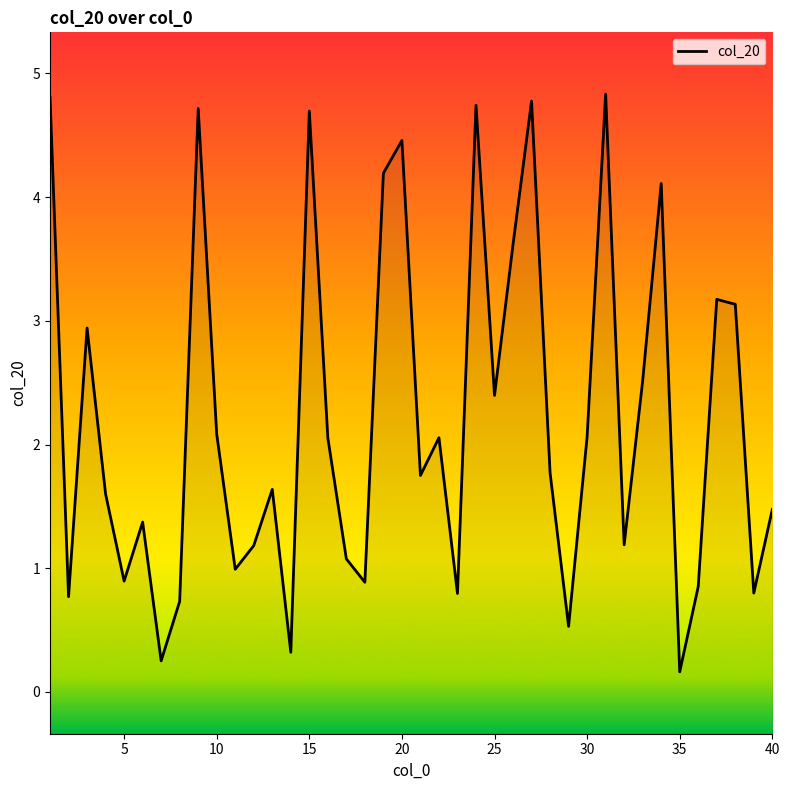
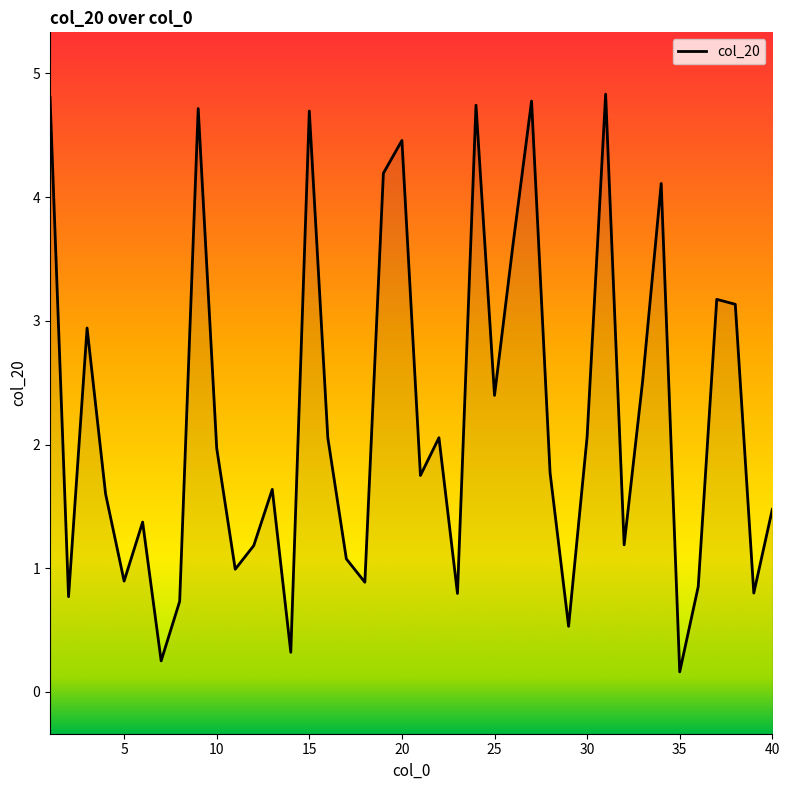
10: 2.08 -> 1.97
